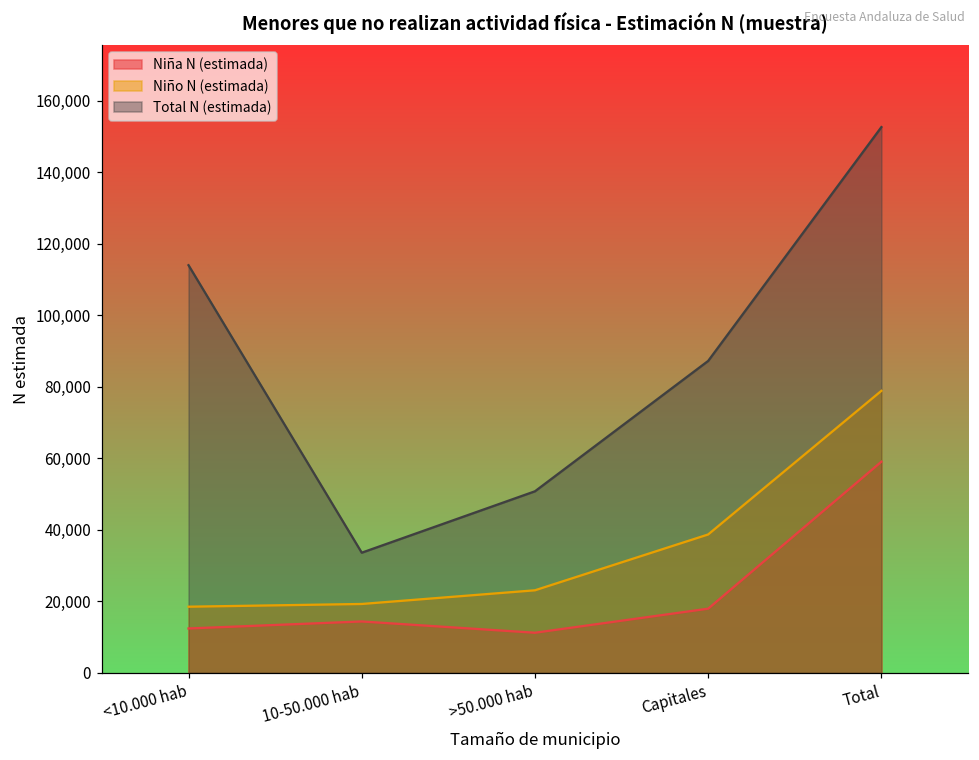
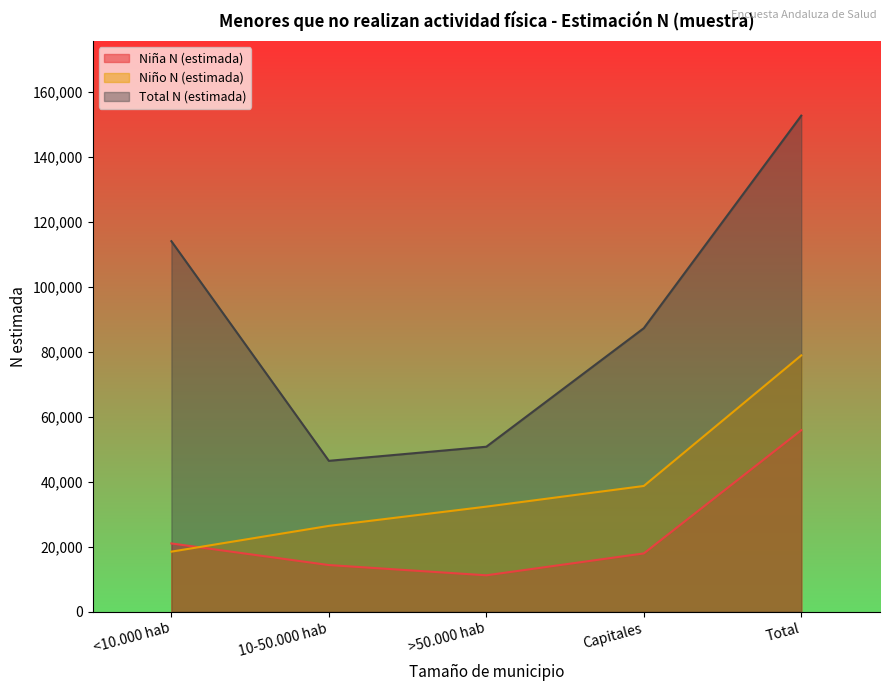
Niña N (estimada), <10.000 hab: 12,000 -> 21,000
Niño N (estimada), 10-50.000 hab: 19,000 -> 26,000
Total N (estimada), 10-50.000 hab: 34,000 -> 46,000
Niño N (estimada), >50.000 hab: 23,000 -> 32,000
Niña N (estimada), Total: 59,000 -> 56,000
